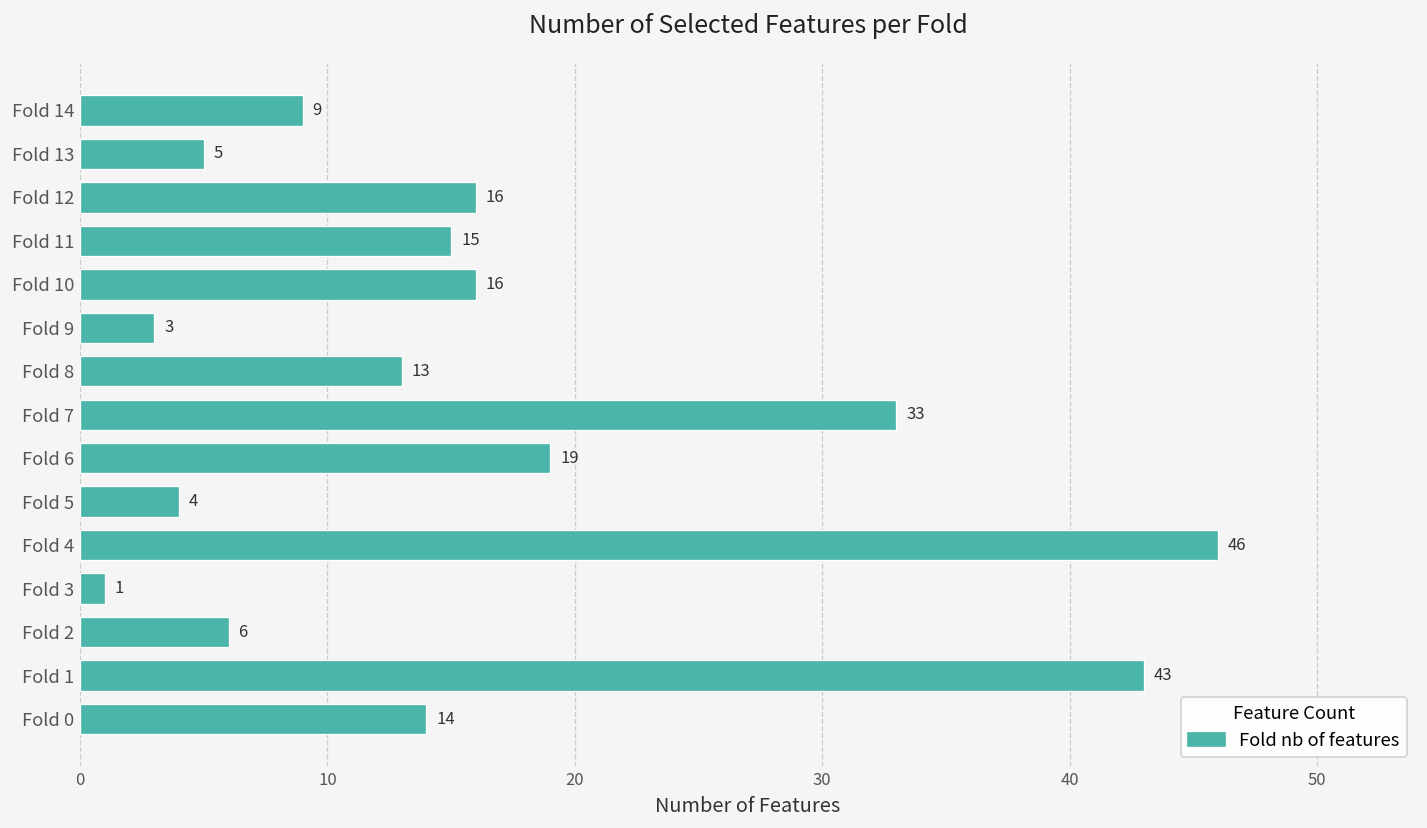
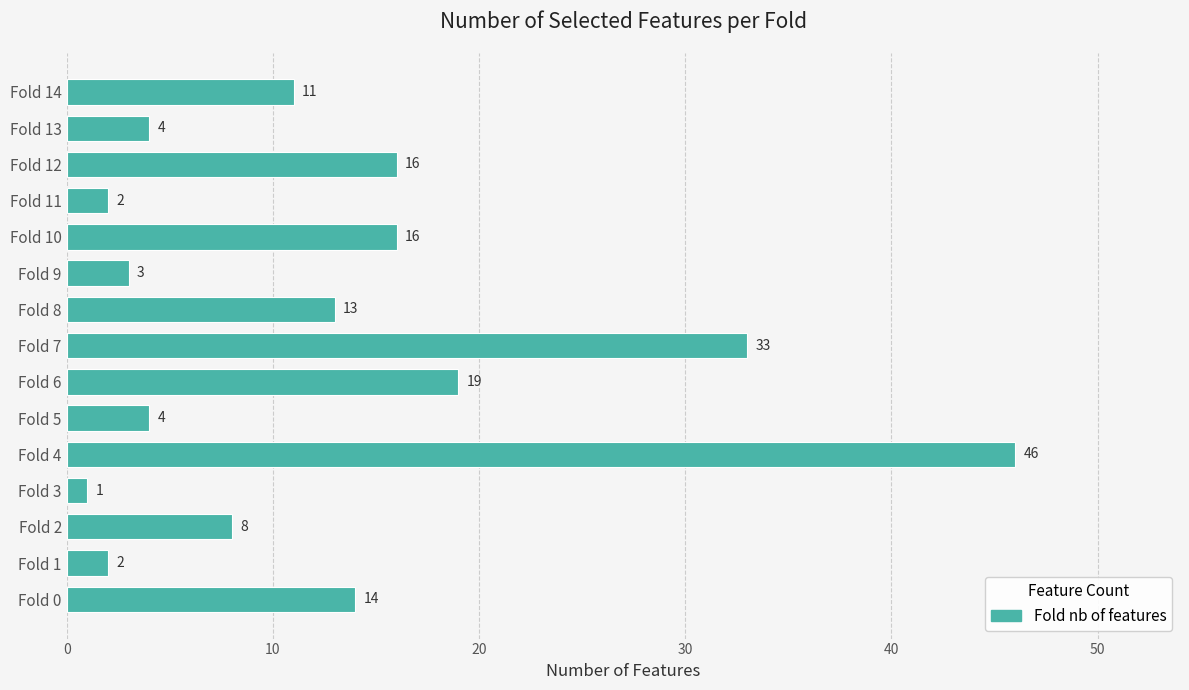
Fold 14: 9 -> 11
Fold 13: 5 -> 4
Fold 11: 15 -> 2
Fold 2: 6 -> 8
Fold 1: 43 -> 2
